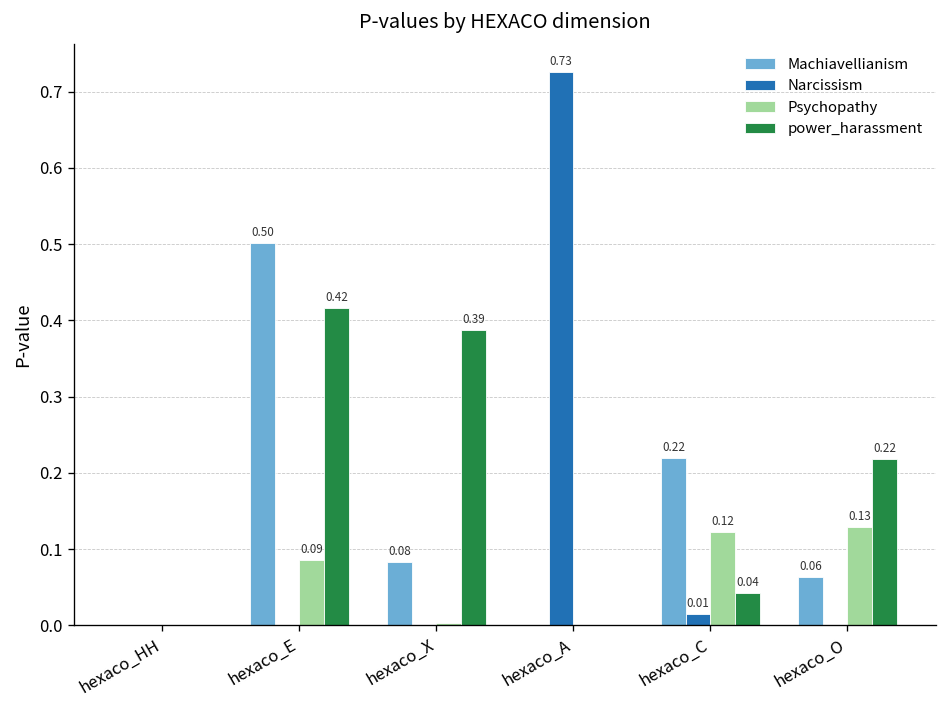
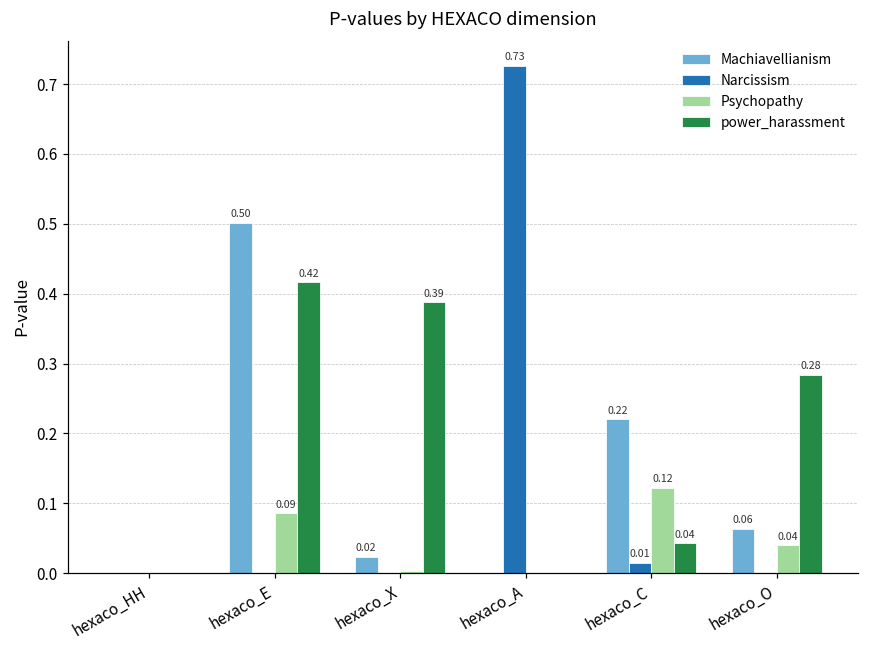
Machiavellianism, hexaco_X: 0.08 -> 0.02
Psychopathy, hexaco_O: 0.13 -> 0.04
power_harassment, hexaco_O: 0.22 -> 0.28
